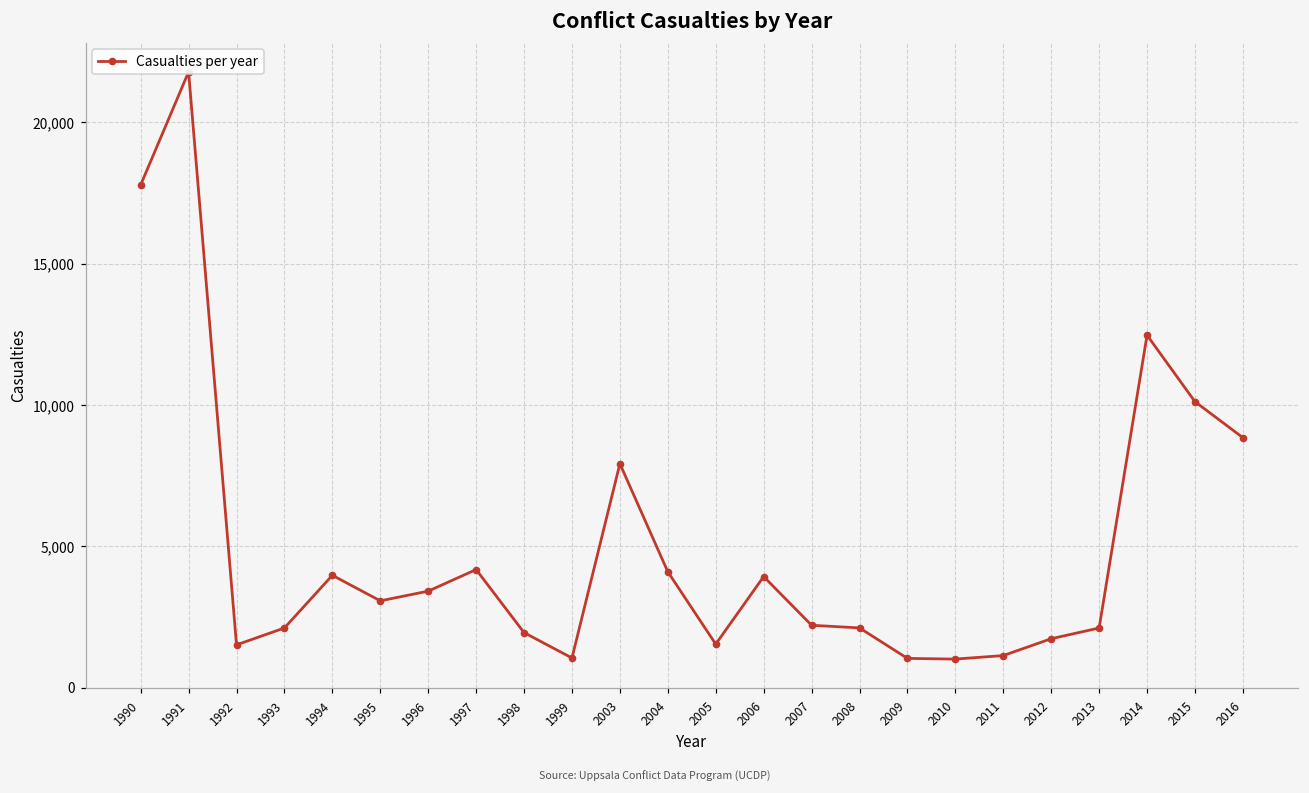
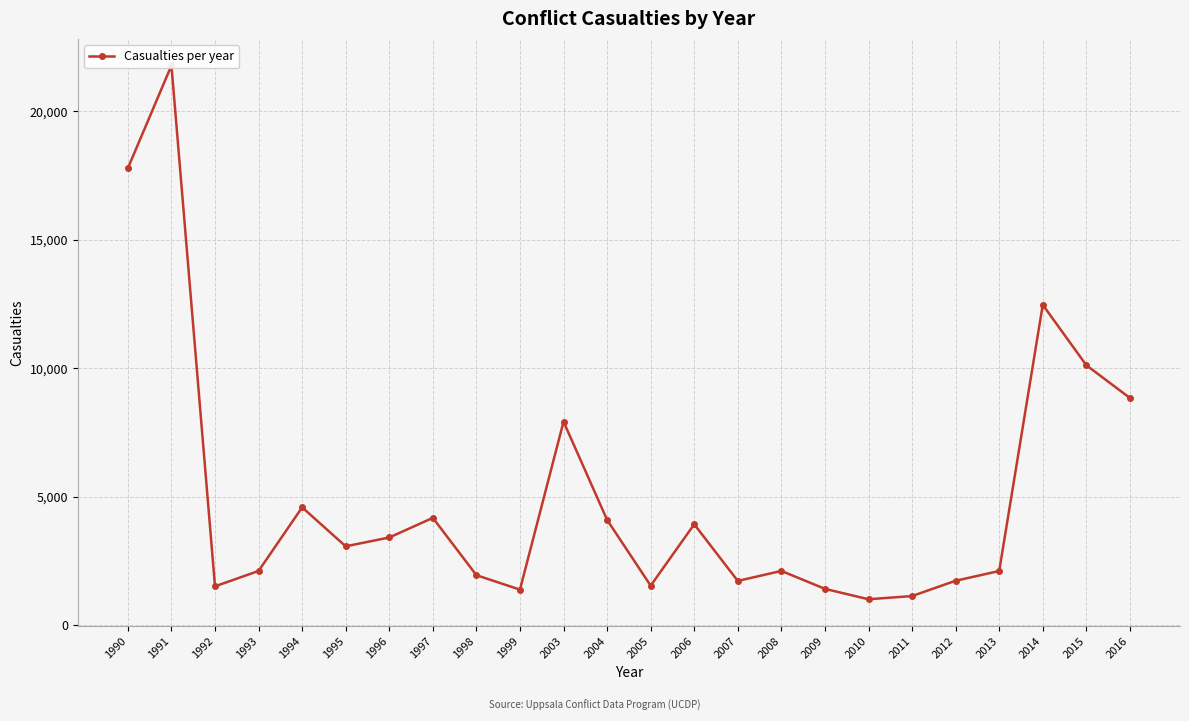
1994: 4,000 -> 4,600
1999: 1,100 -> 1,400
2007: 2,200 -> 1,700
2009: 1,000 -> 1,400
